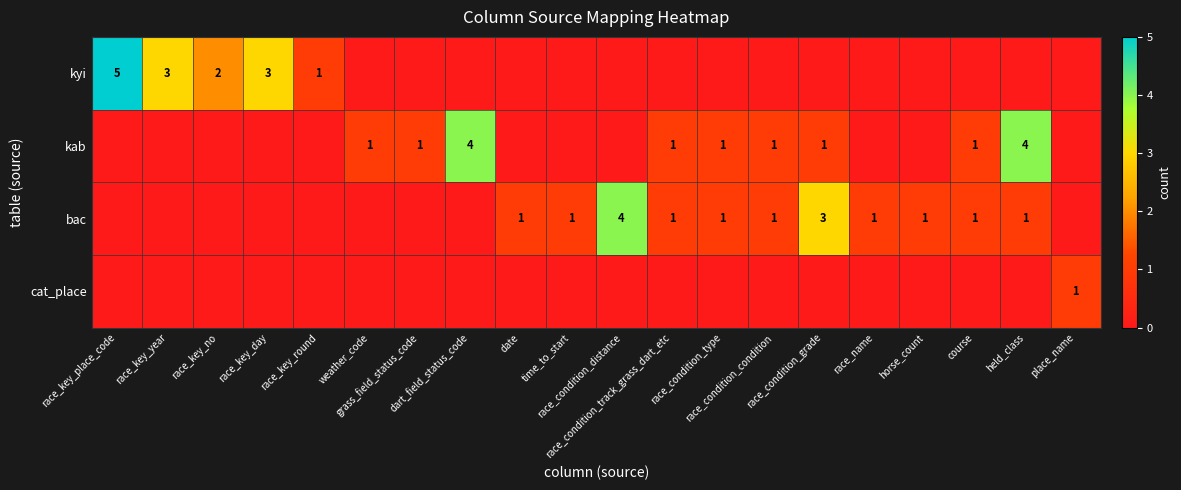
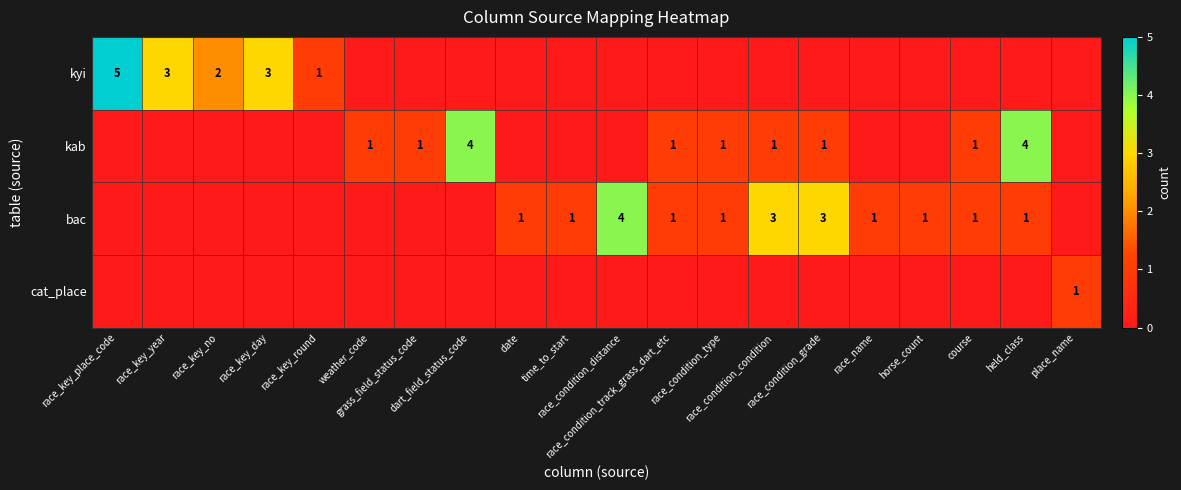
bac, race_condition_condition: 1 -> 3
